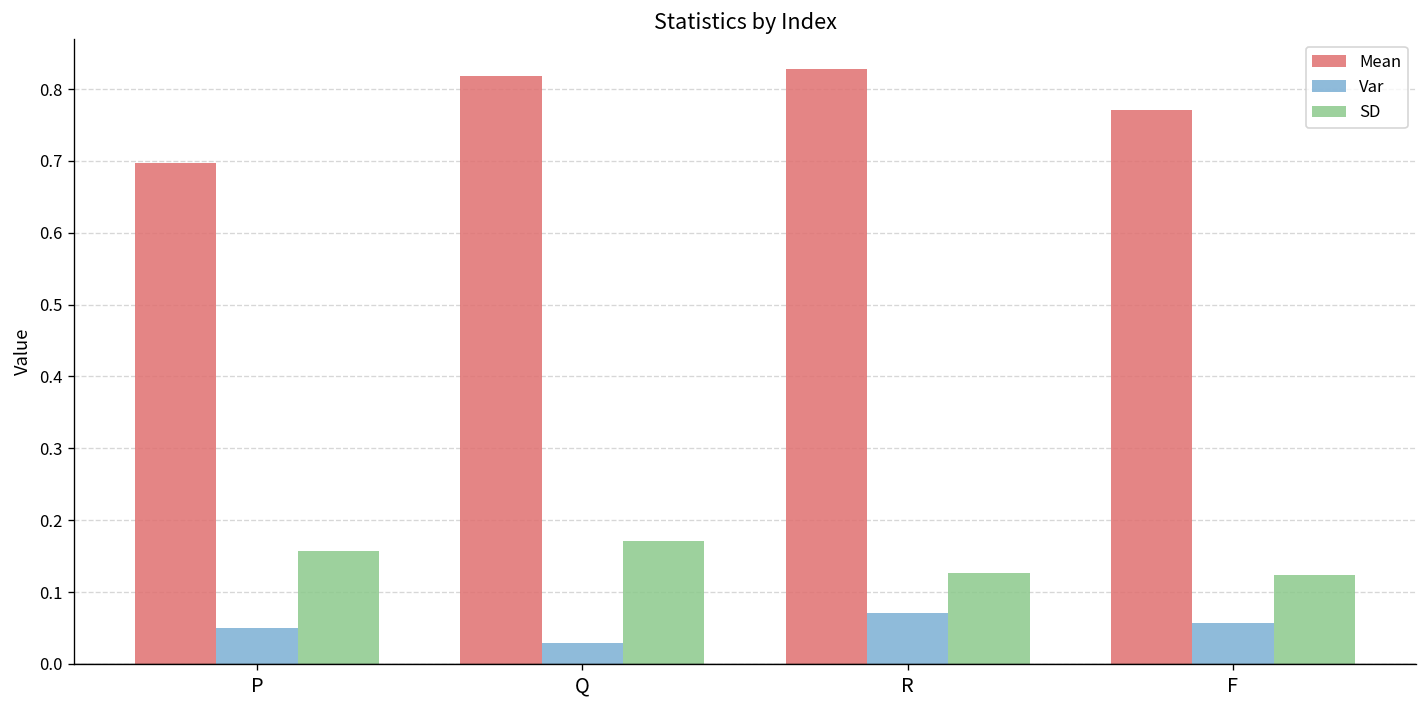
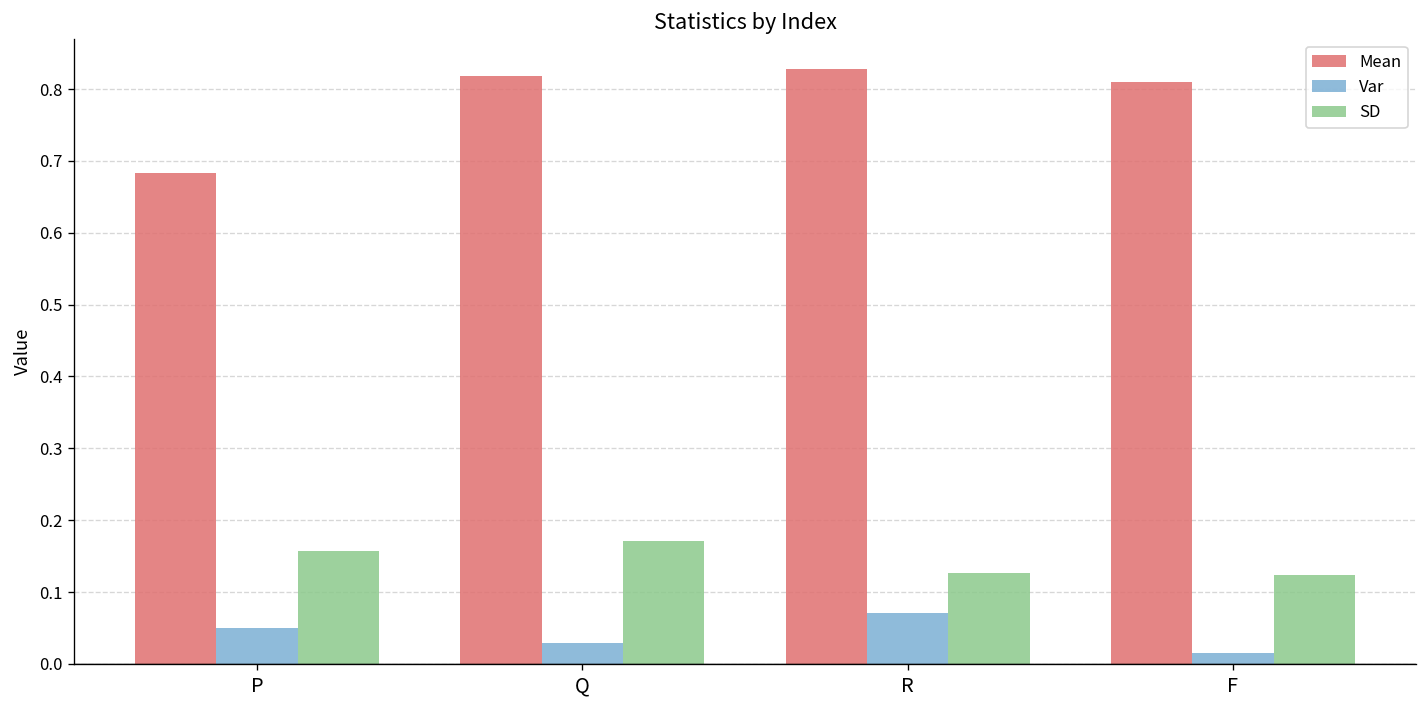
Mean, P: 0.70 -> 0.68
Mean, F: 0.77 -> 0.81
Var, F: 0.06 -> 0.02
